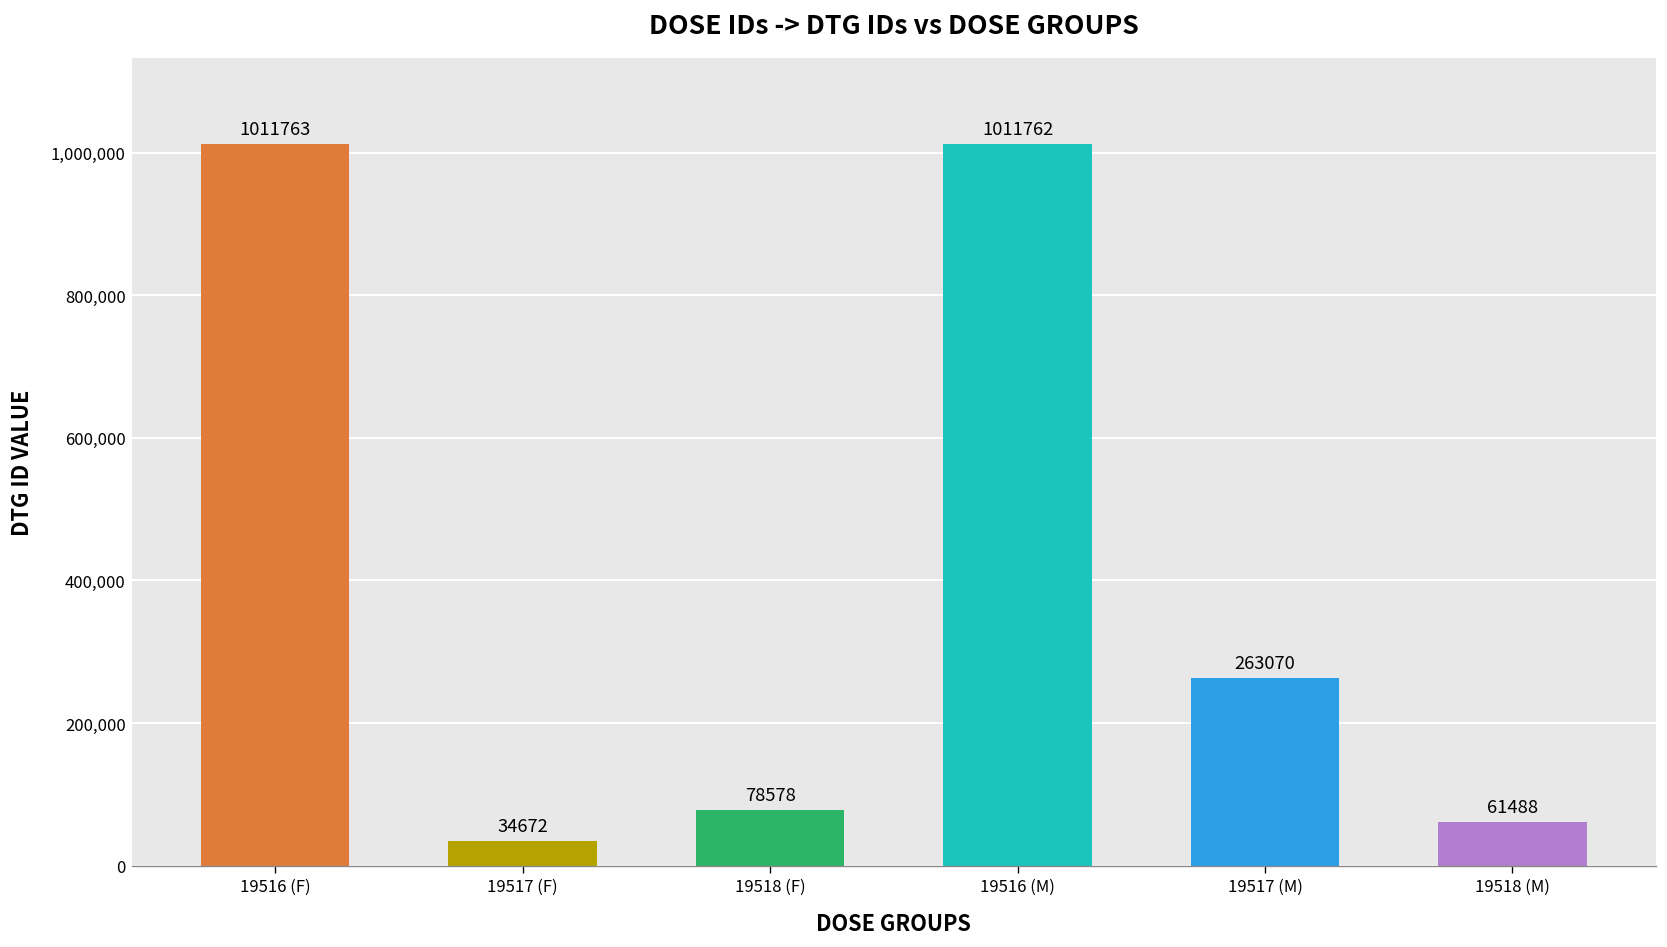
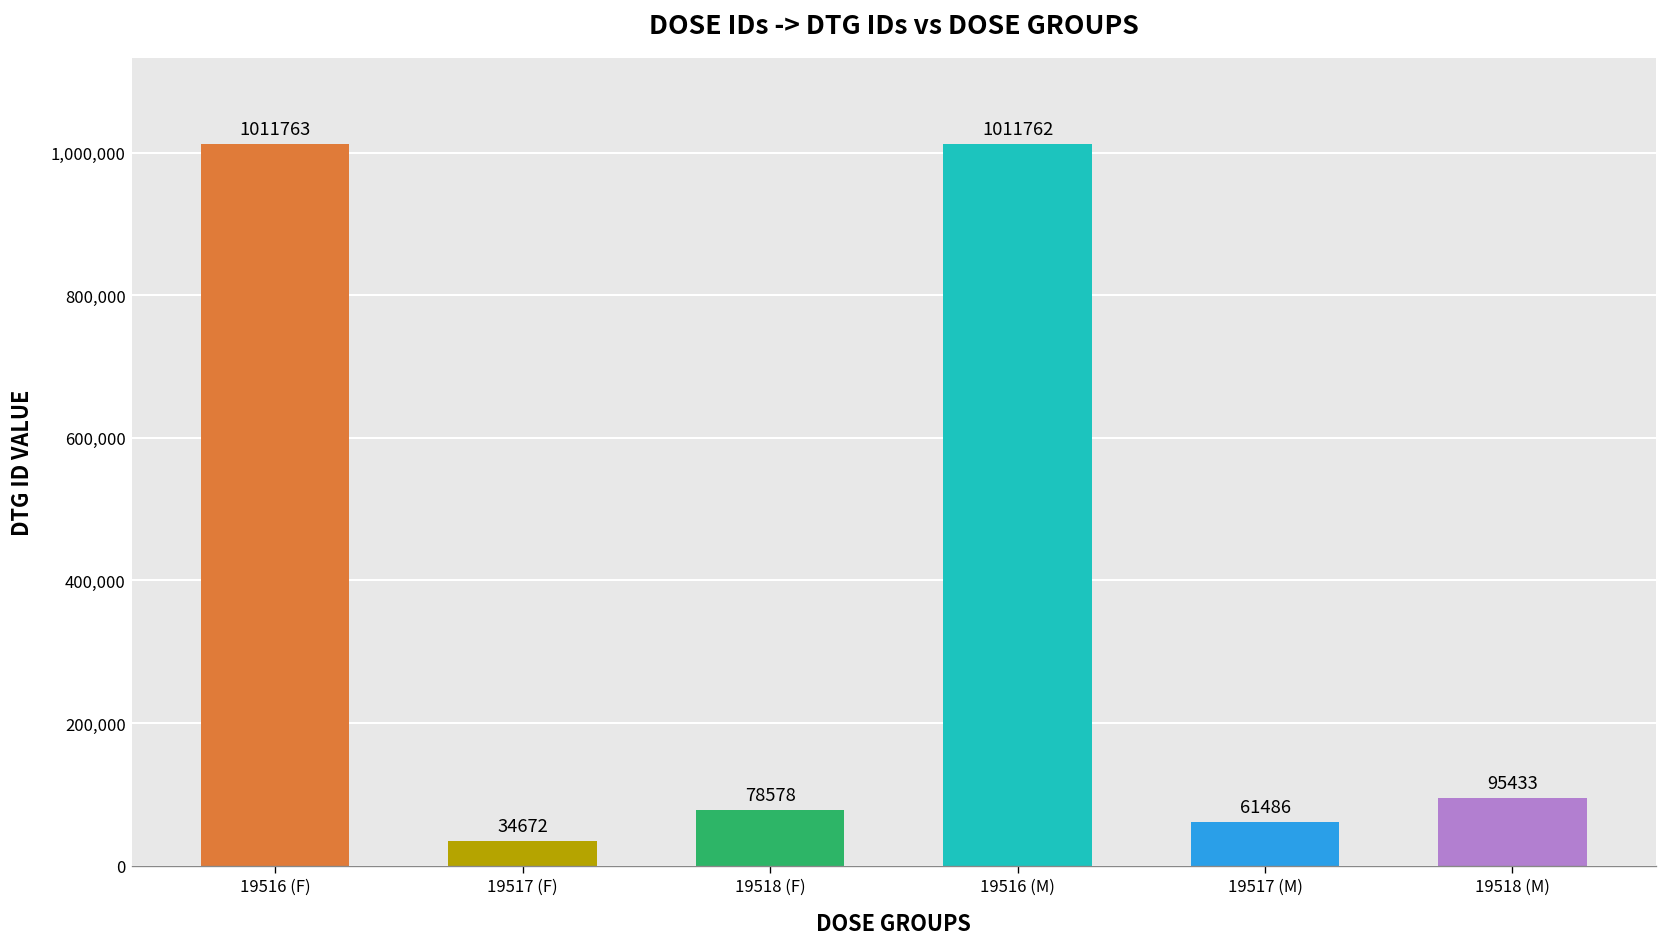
19517 (M): 263070 -> 61486
19518 (M): 61488 -> 95433
